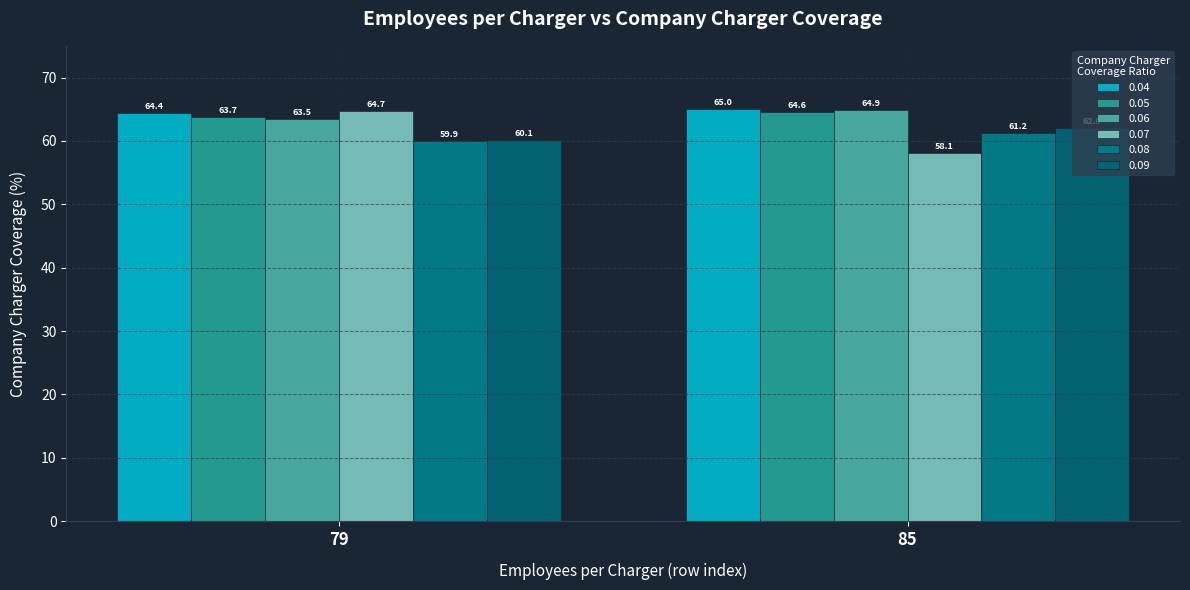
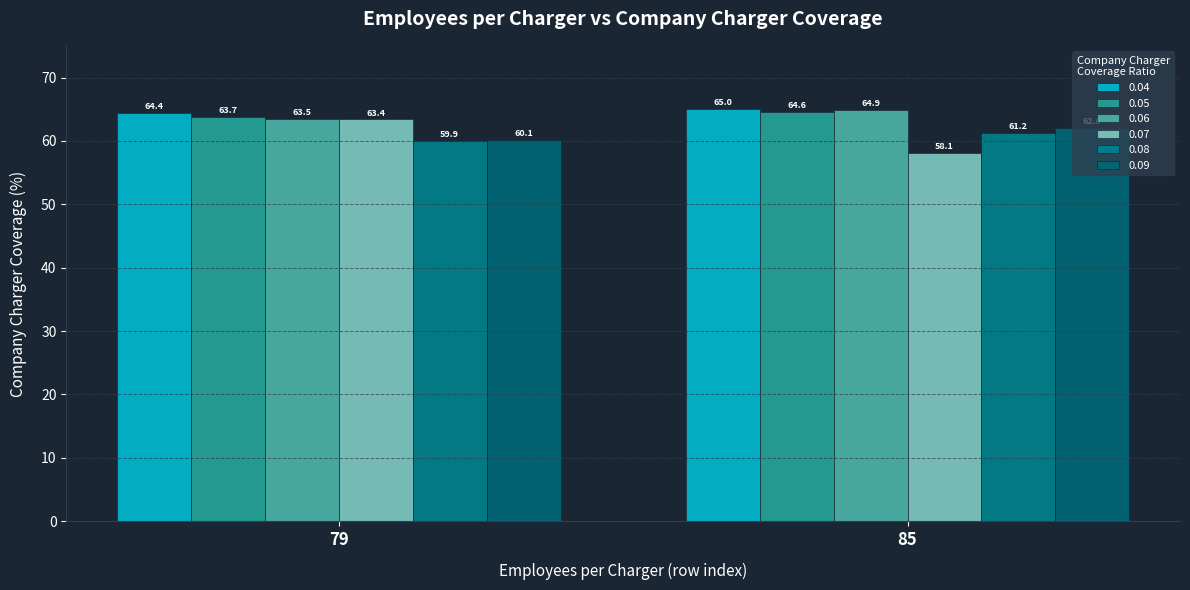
0.07, 79: 64.7 -> 63.4
